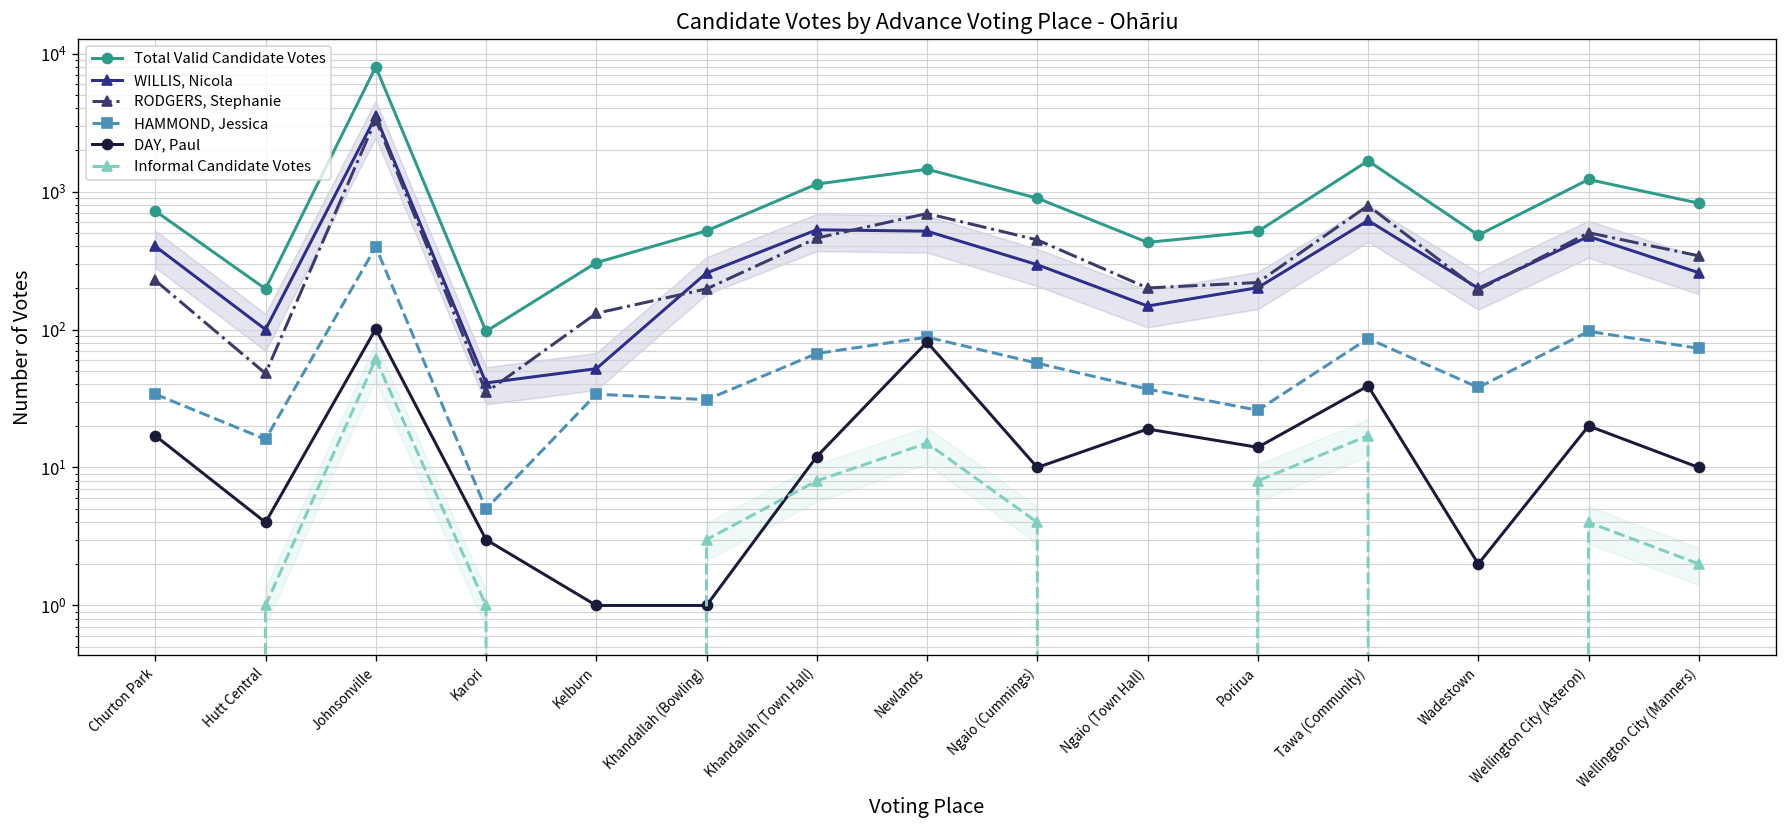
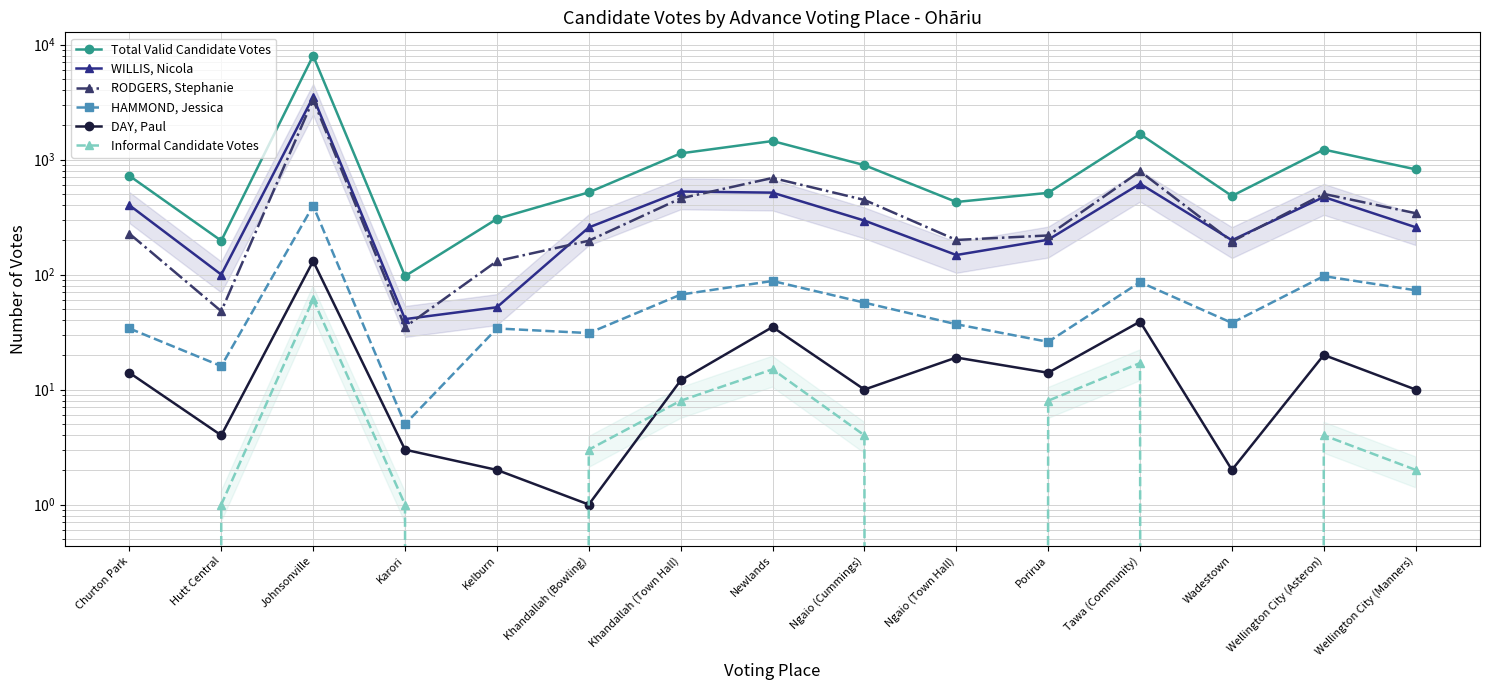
DAY, Paul, Churton Park: 17 -> 14
DAY, Paul, Johnsonville: 100 -> 130
DAY, Paul, Kelburn: 1 -> 2
DAY, Paul, Newlands: 80 -> 35
